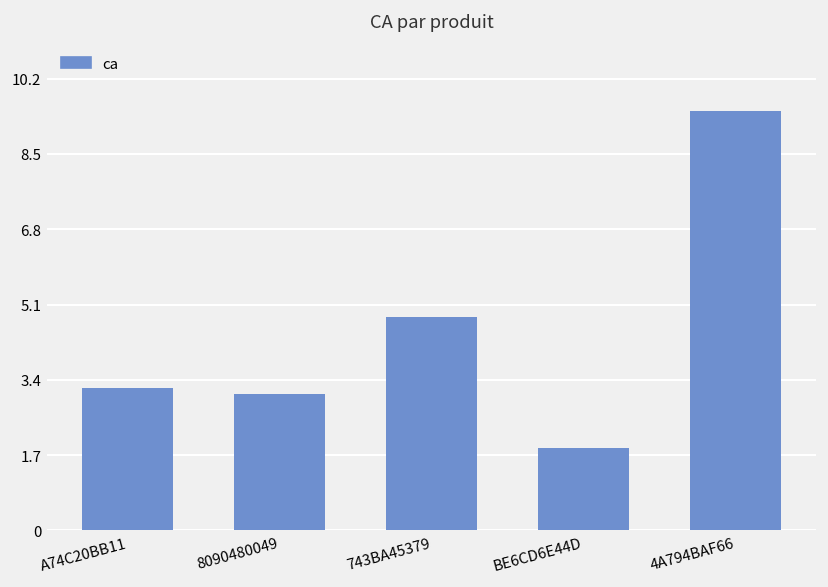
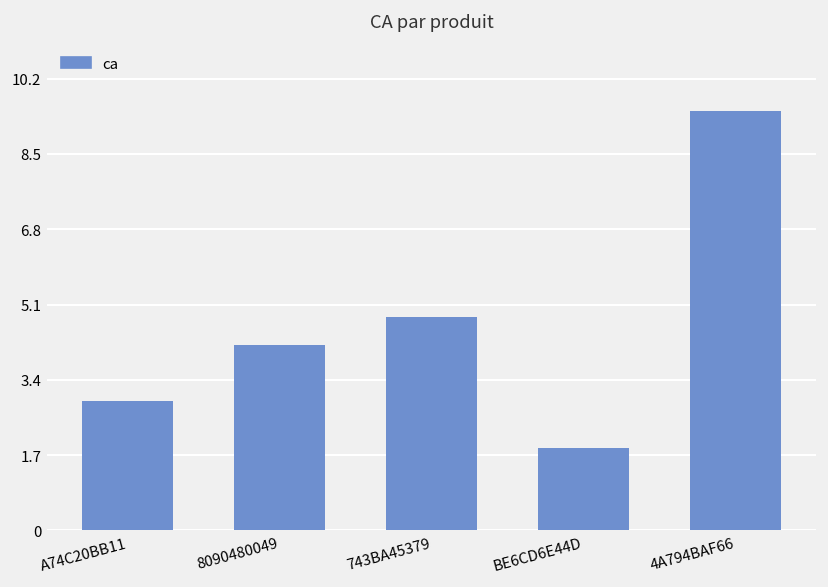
A74C20BB11: 3.2 -> 2.9
8090480049: 3.1 -> 4.2
